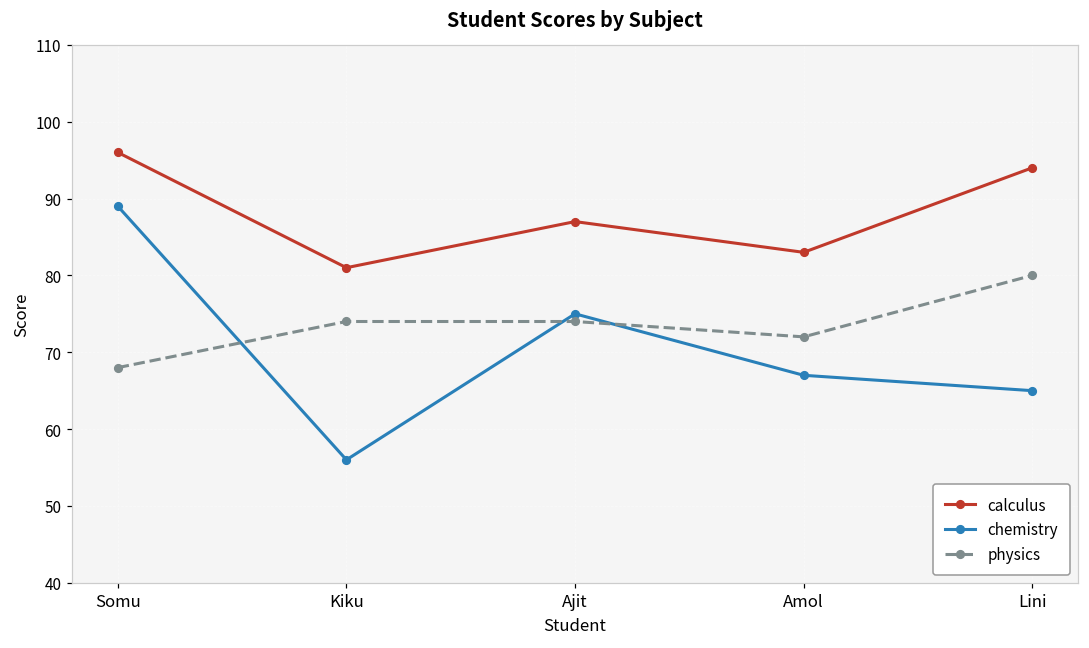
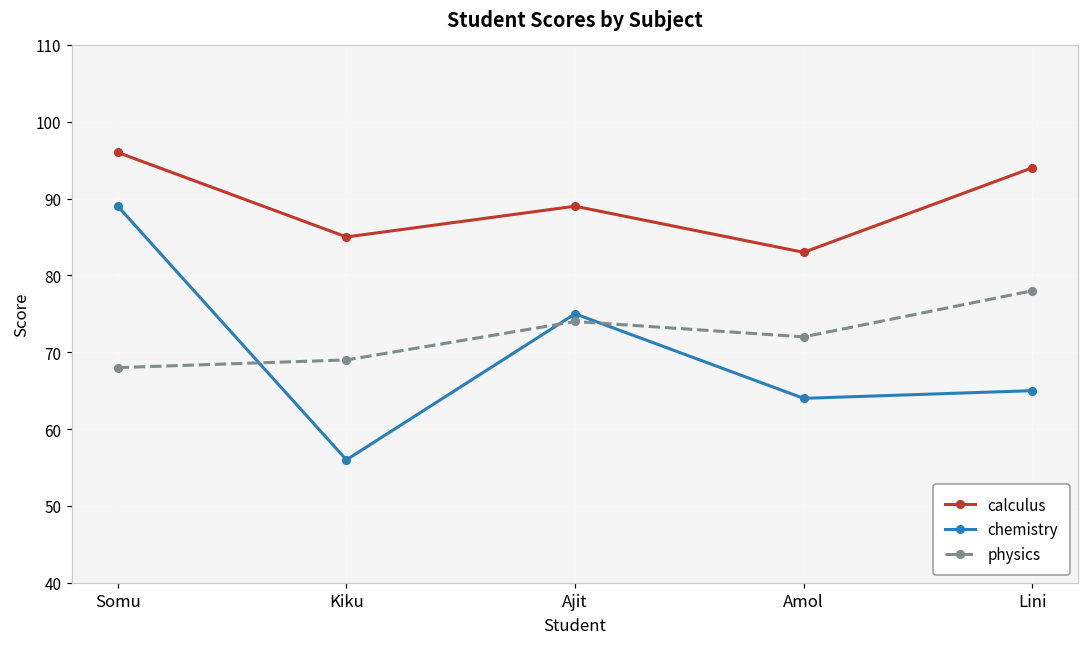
calculus, Kiku: 81 -> 85
physics, Kiku: 74 -> 69
calculus, Ajit: 87 -> 89
chemistry, Amol: 67 -> 64
physics, Lini: 80 -> 78
